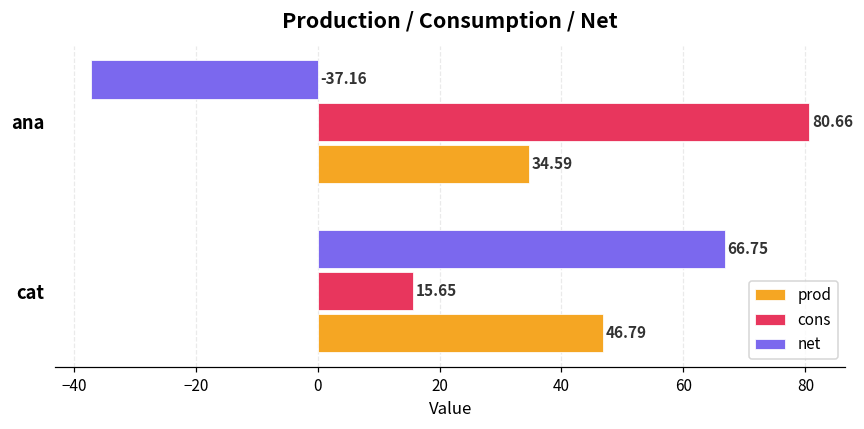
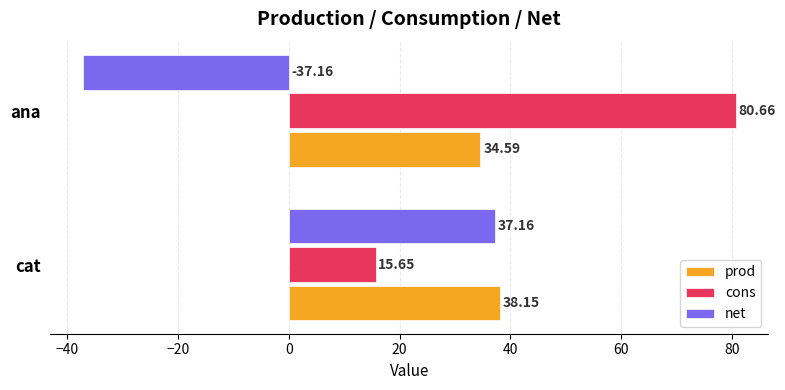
net, cat: 66.75 -> 37.16
prod, cat: 46.79 -> 38.15
